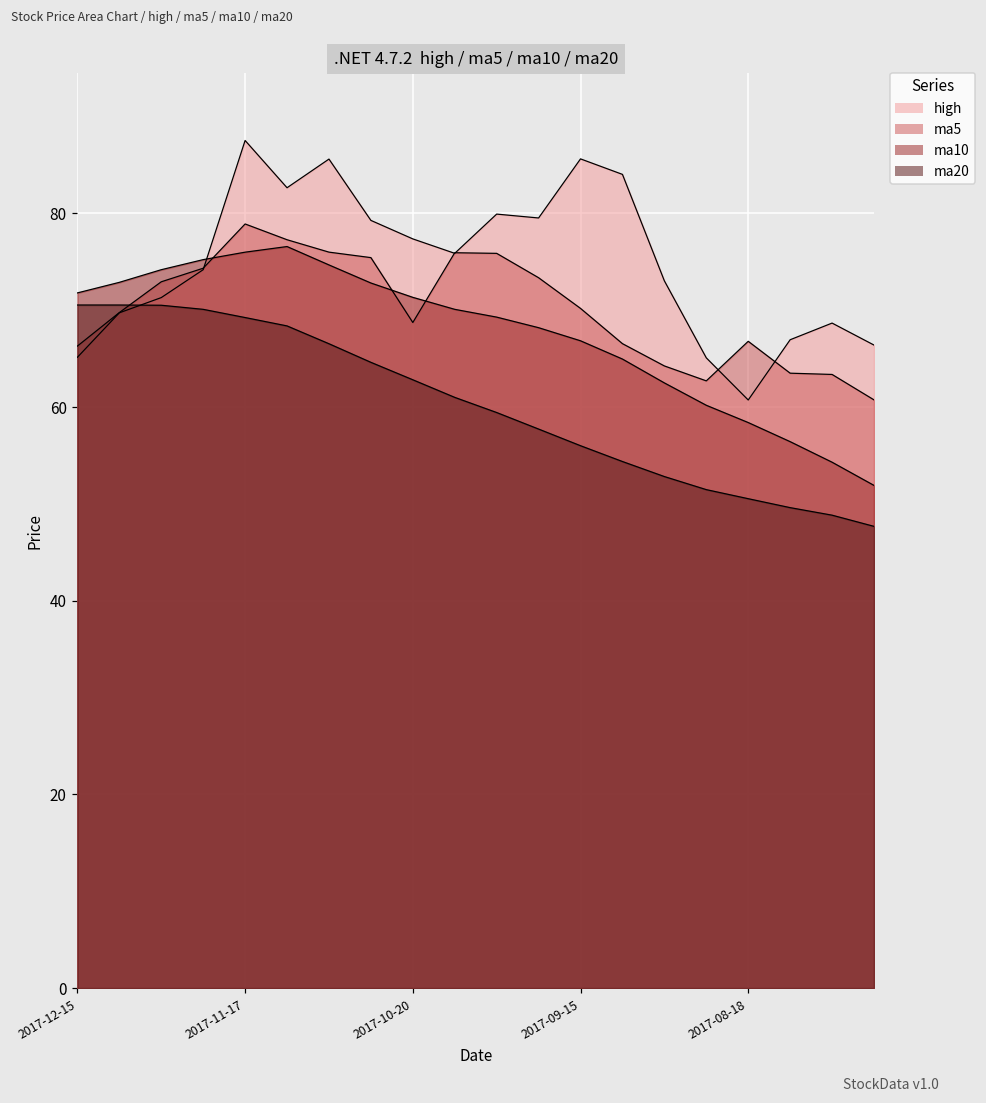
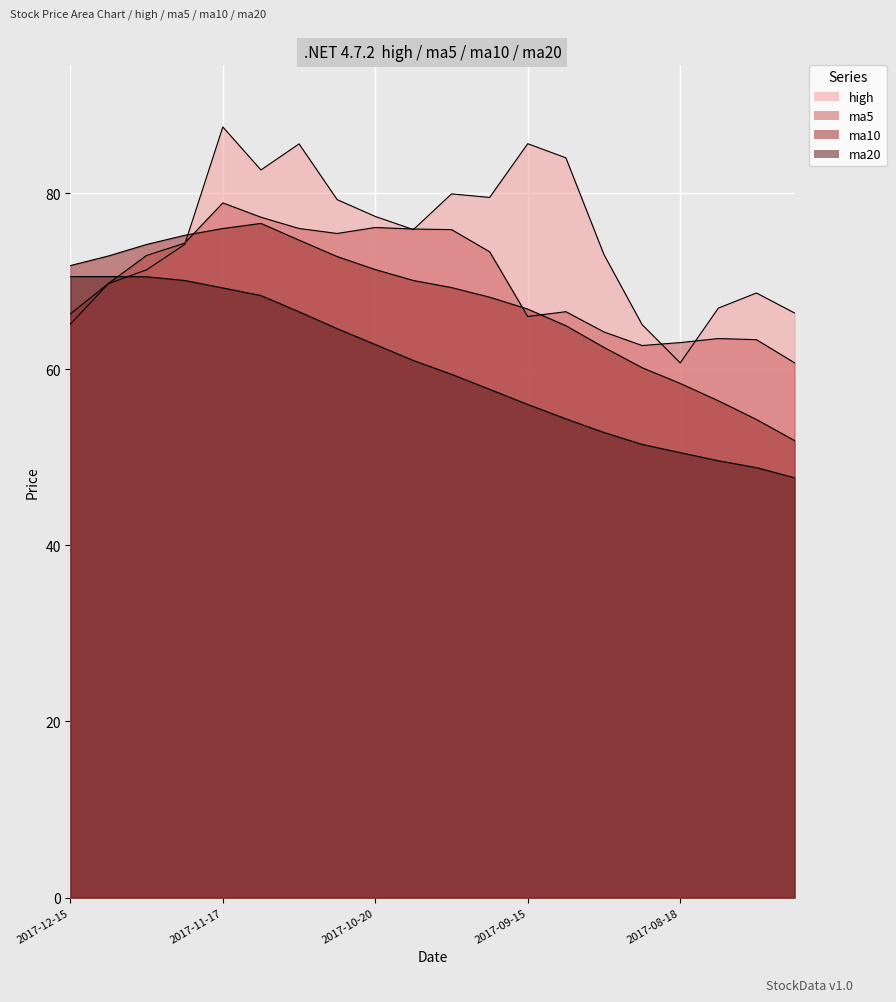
ma5, 2017-10-20: 69 -> 76
ma5, 2017-09-15: 70 -> 66
ma5, 2017-08-18: 67 -> 63
